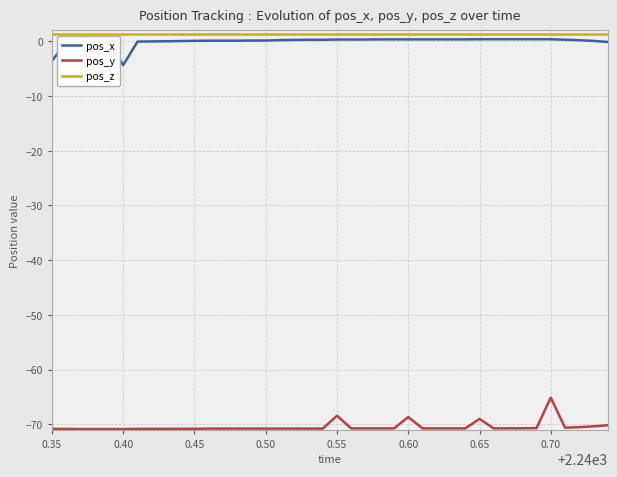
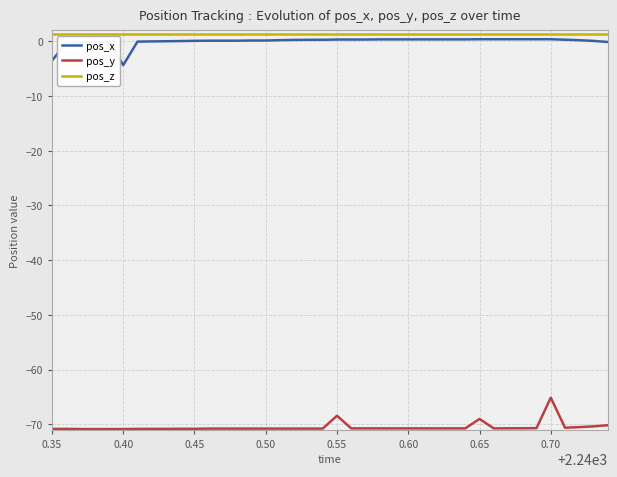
pos_y, 0.60: -69 -> -71
